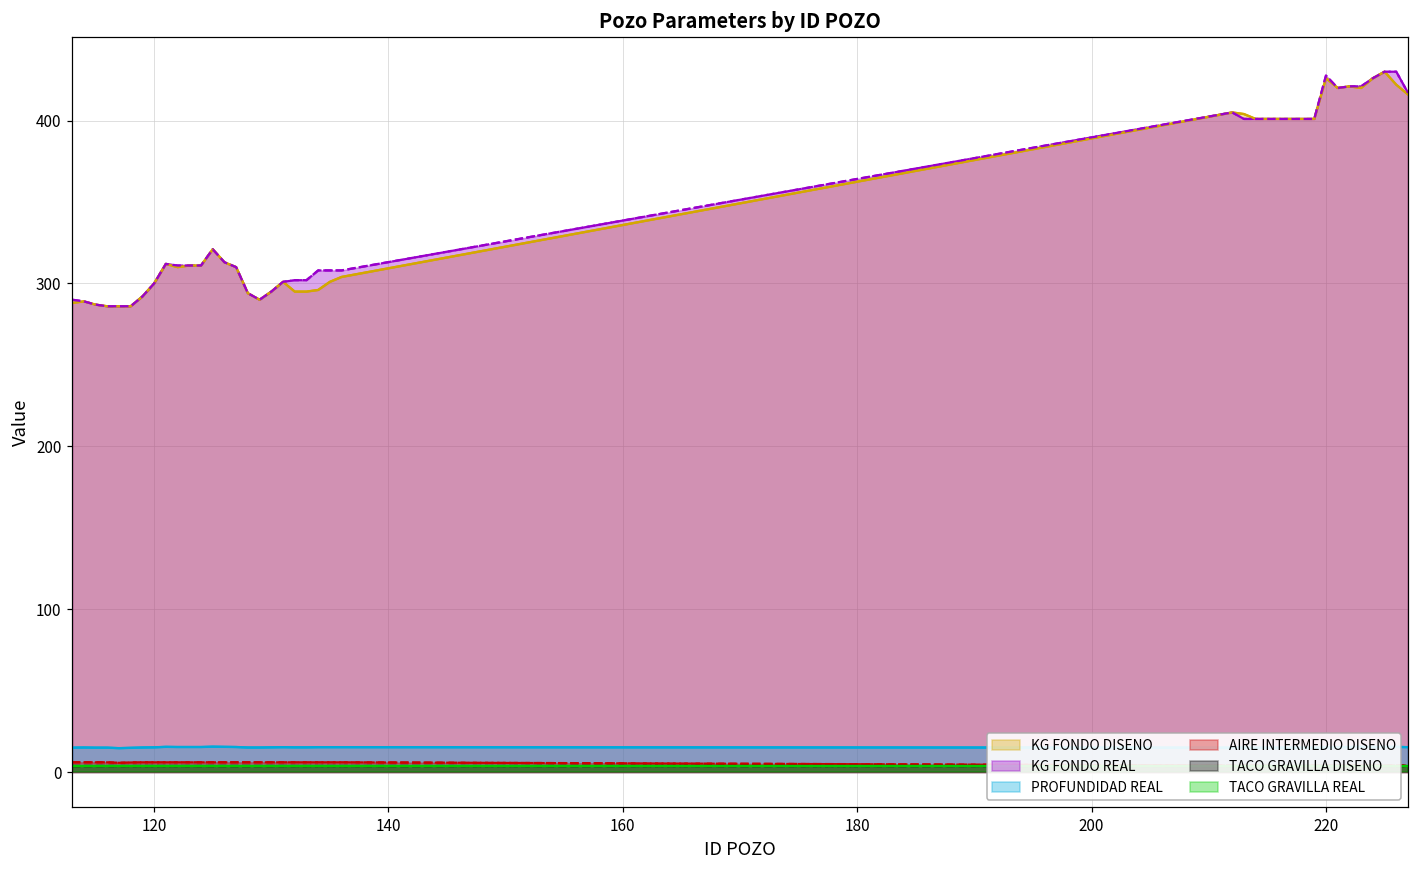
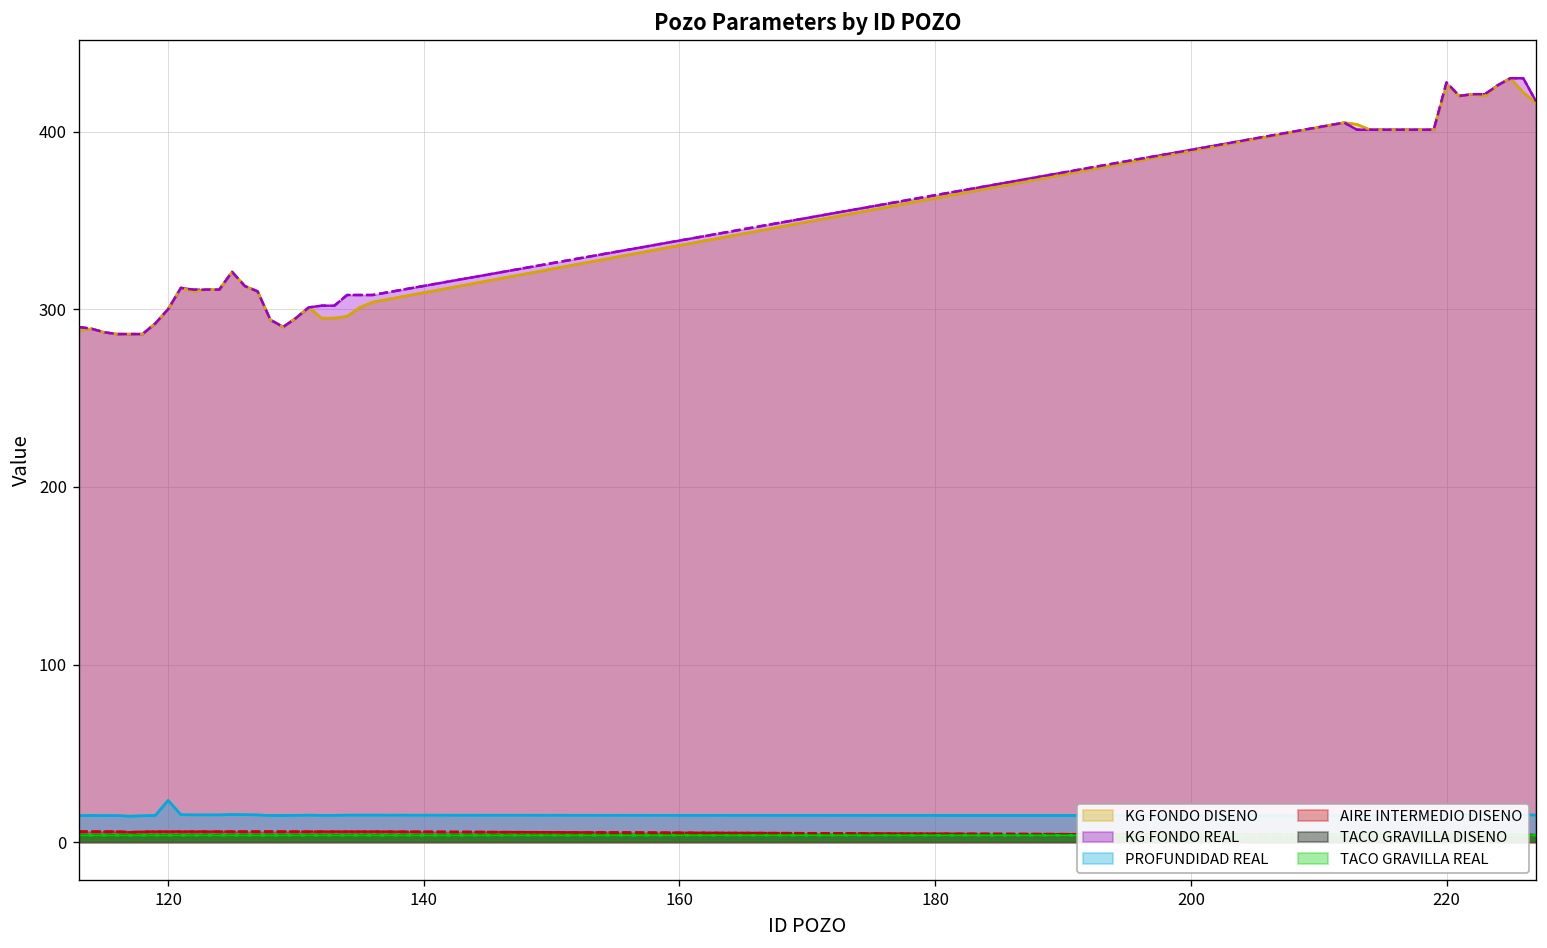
PROFUNDIDAD REAL, 120: 15 -> 24
